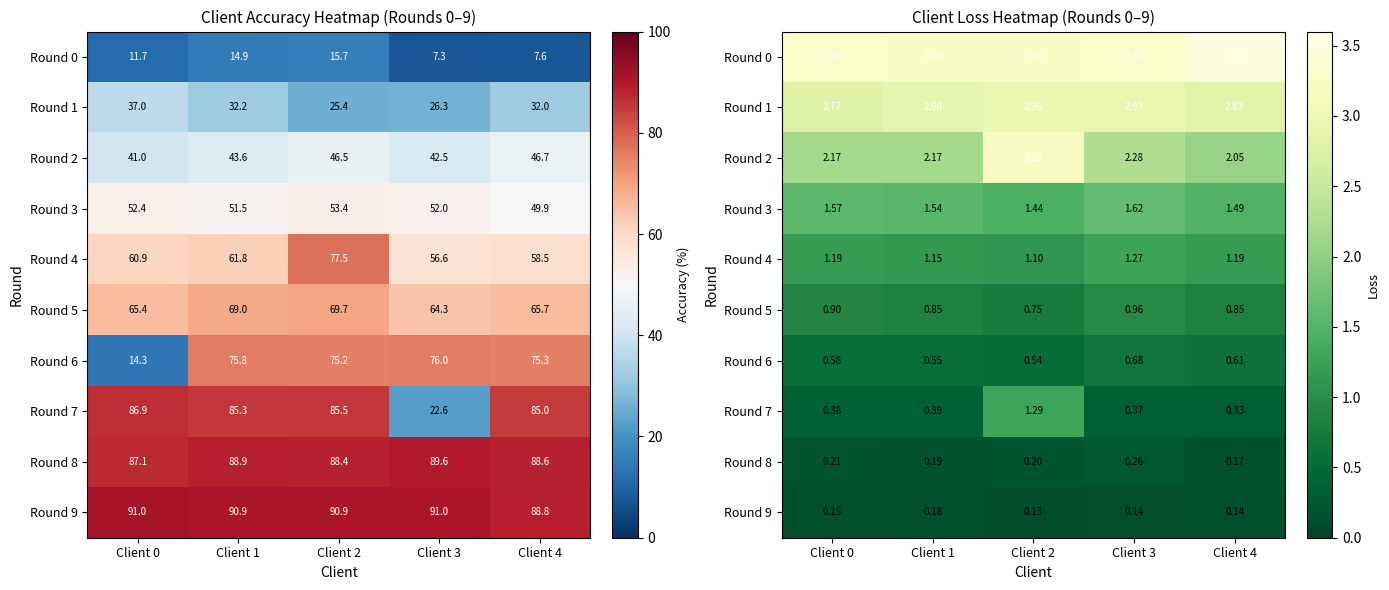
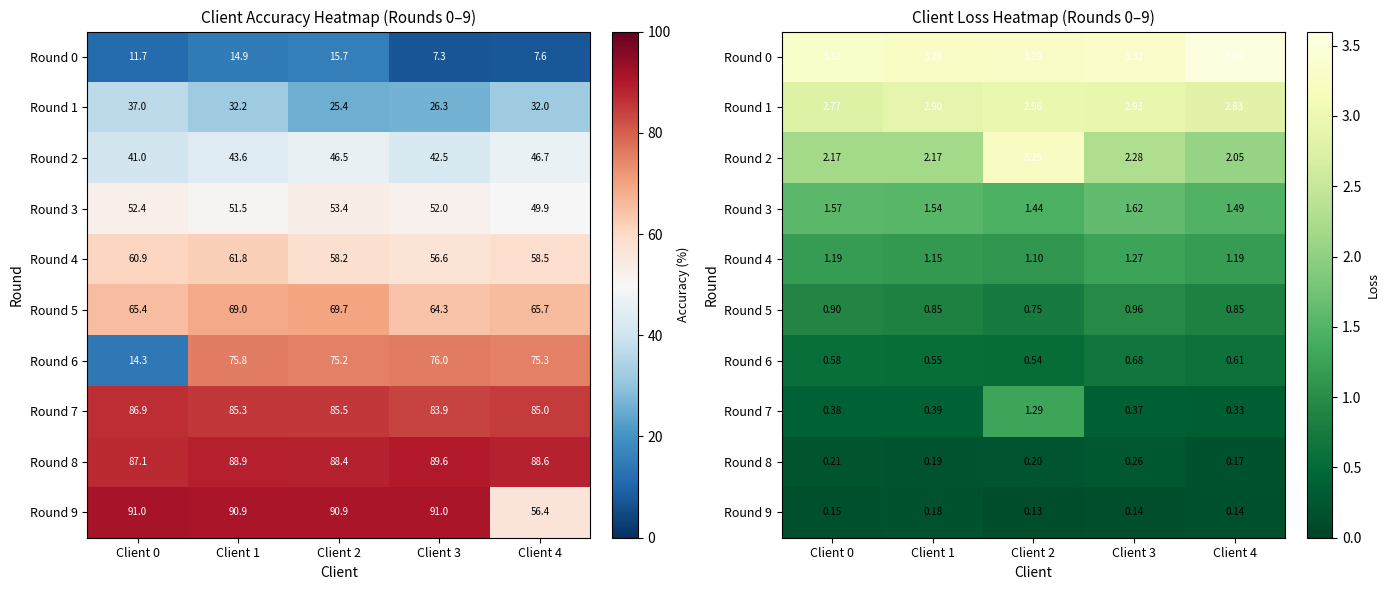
Client Accuracy Heatmap (Rounds 0–9), Round 4, Client 2: 77.5 -> 58.2
Client Accuracy Heatmap (Rounds 0–9), Round 7, Client 3: 22.6 -> 83.9
Client Accuracy Heatmap (Rounds 0–9), Round 9, Client 4: 88.8 -> 56.4
